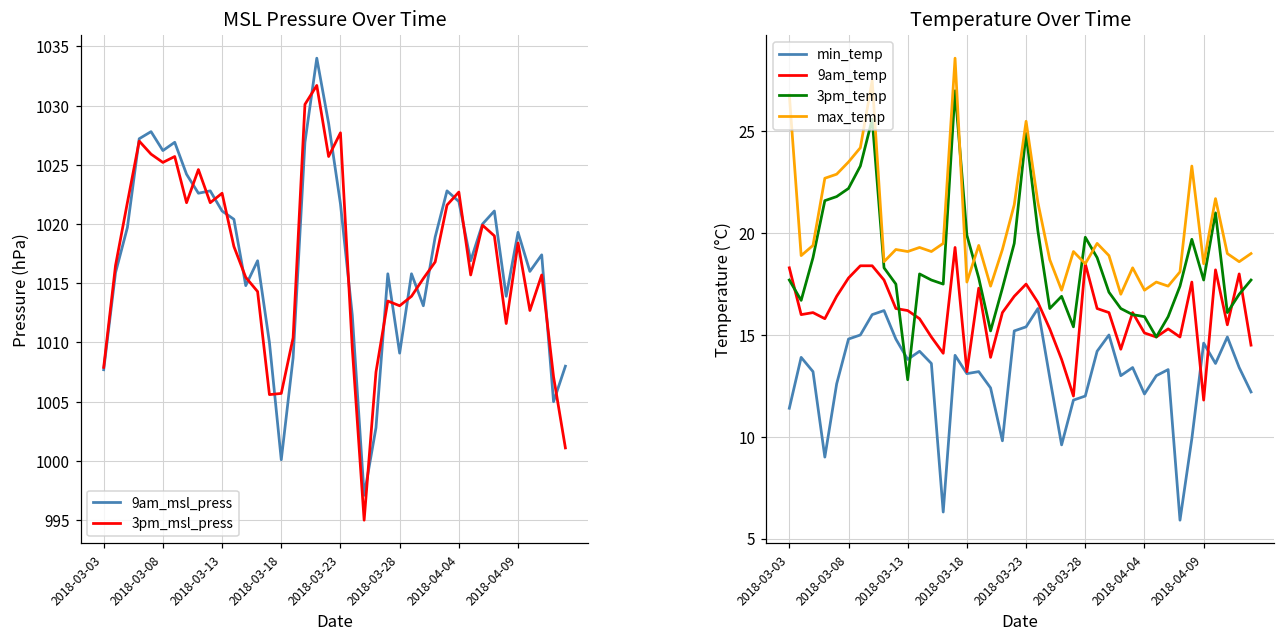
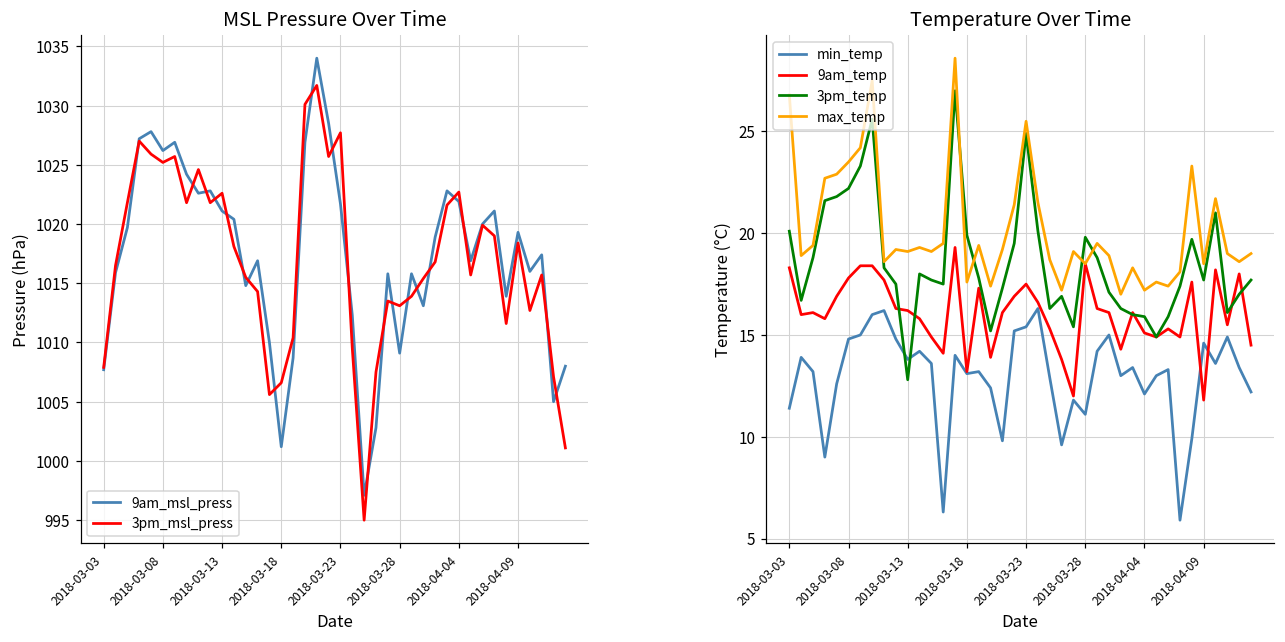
MSL Pressure Over Time, 9am_msl_press, 2018-03-18: 1000.1 -> 1001.2
MSL Pressure Over Time, 3pm_msl_press, 2018-03-18: 1005.7 -> 1006.6
Temperature Over Time, 3pm_temp, 2018-03-03: 17.7 -> 20.1
Temperature Over Time, min_temp, 2018-03-28: 12.0 -> 11.1
